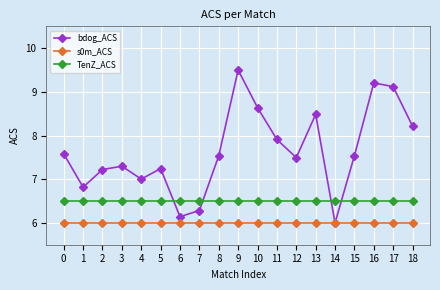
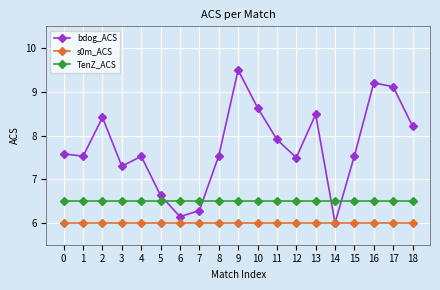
bdog_ACS, 1: 6.8 -> 7.5
bdog_ACS, 2: 7.2 -> 8.4
bdog_ACS, 4: 7.0 -> 7.5
bdog_ACS, 5: 7.2 -> 6.6
